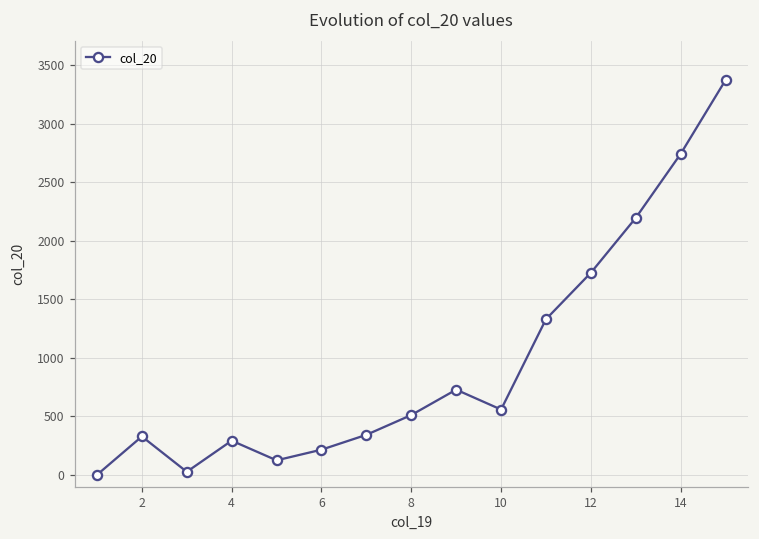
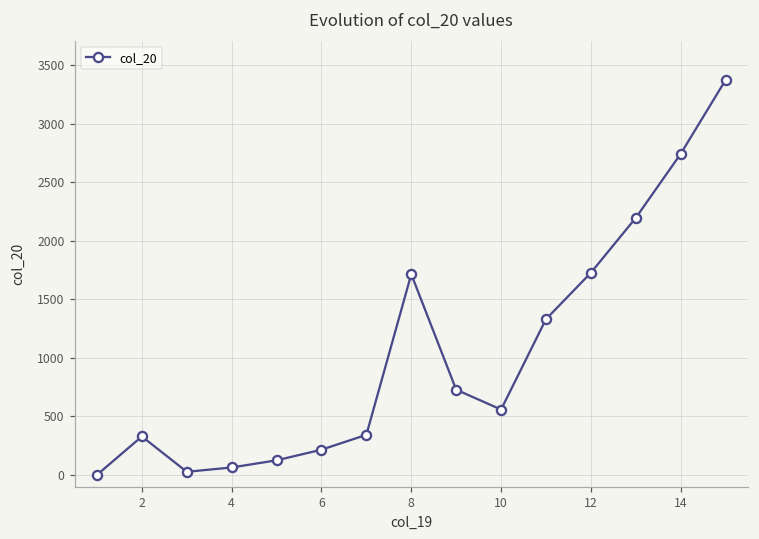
4: 290 -> 60
8: 510 -> 1720
